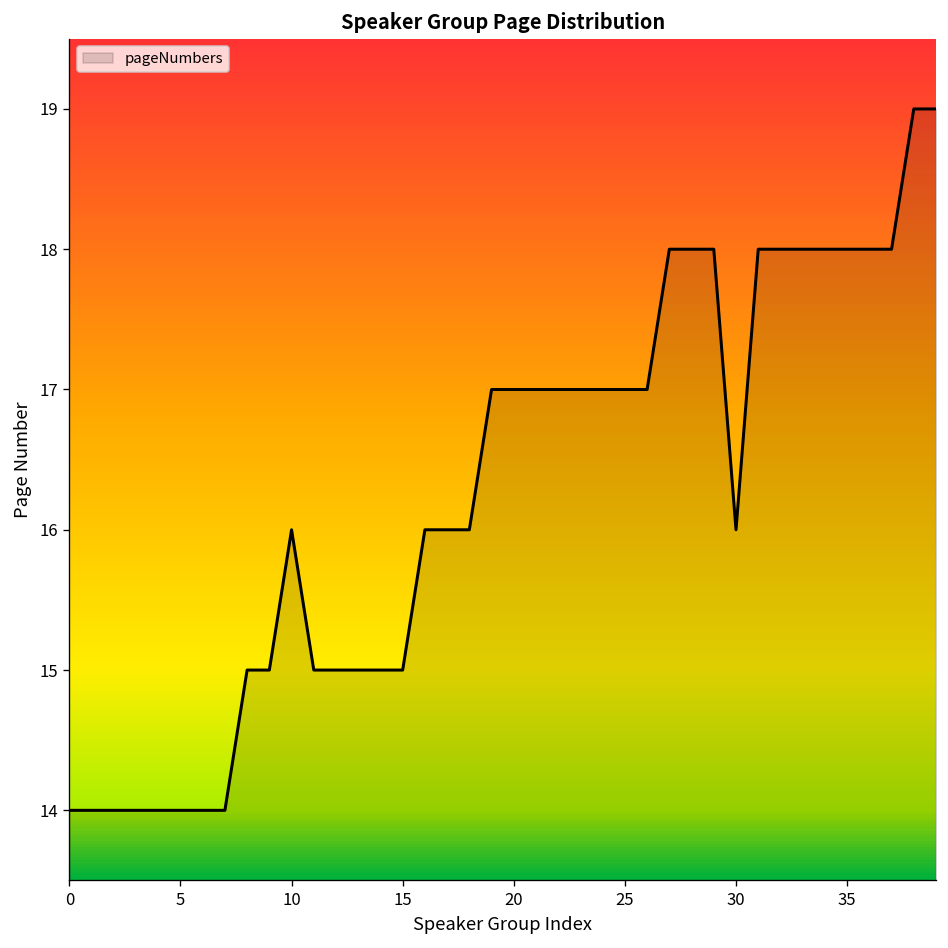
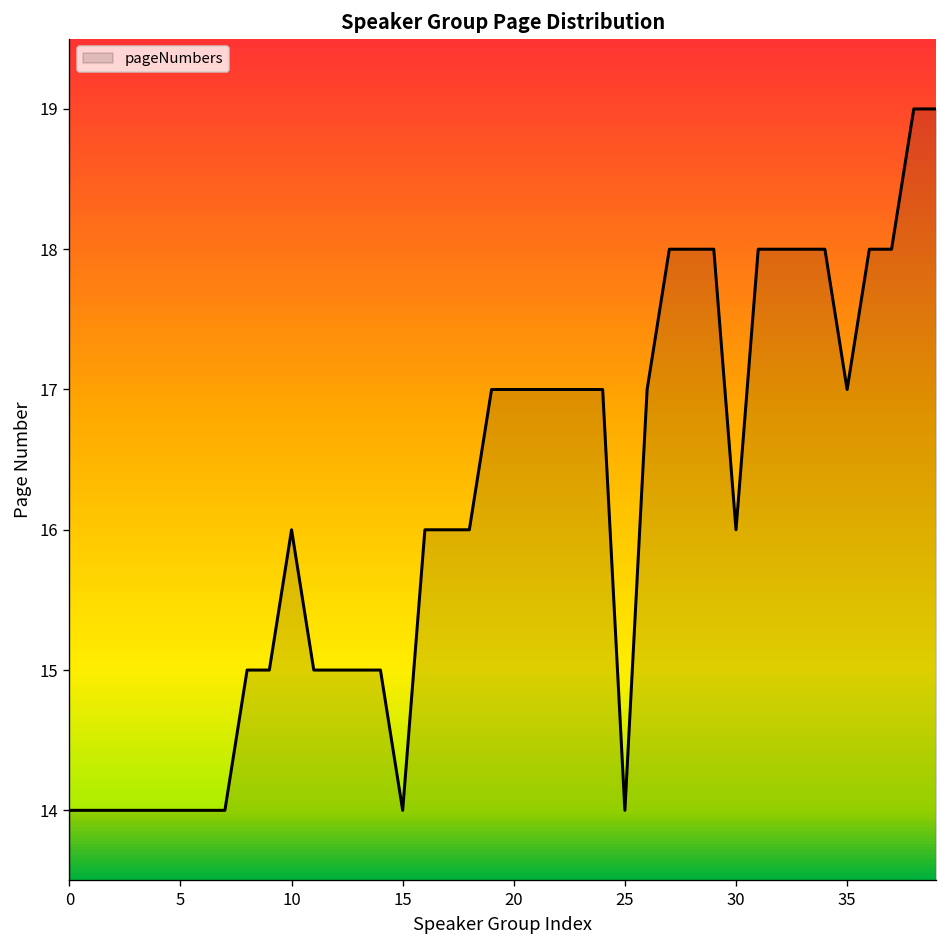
15: 15 -> 14
25: 17 -> 14
35: 18 -> 17
